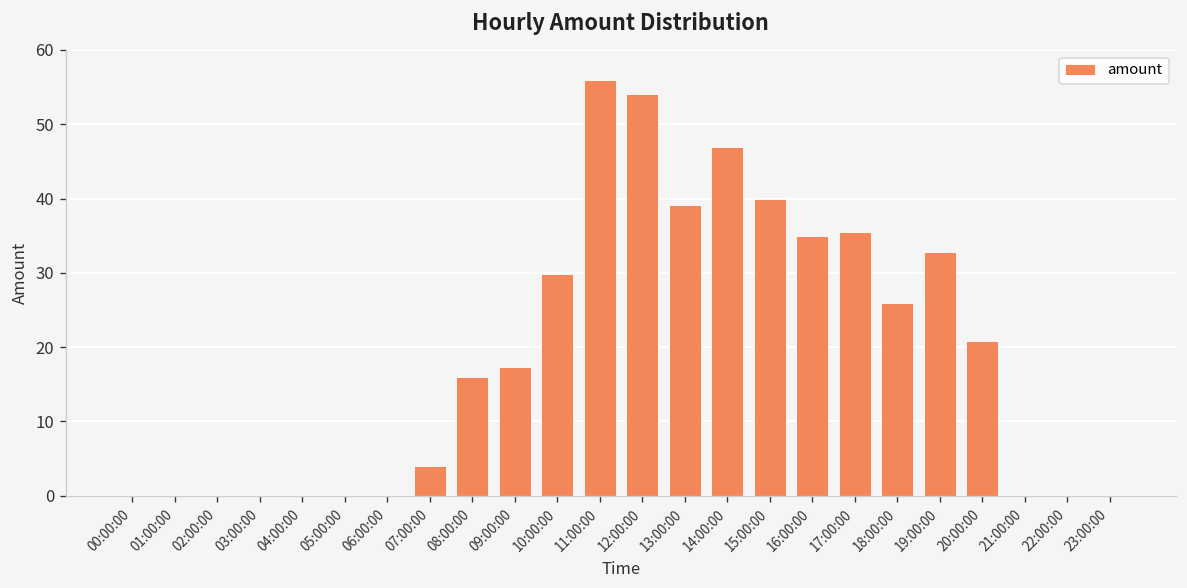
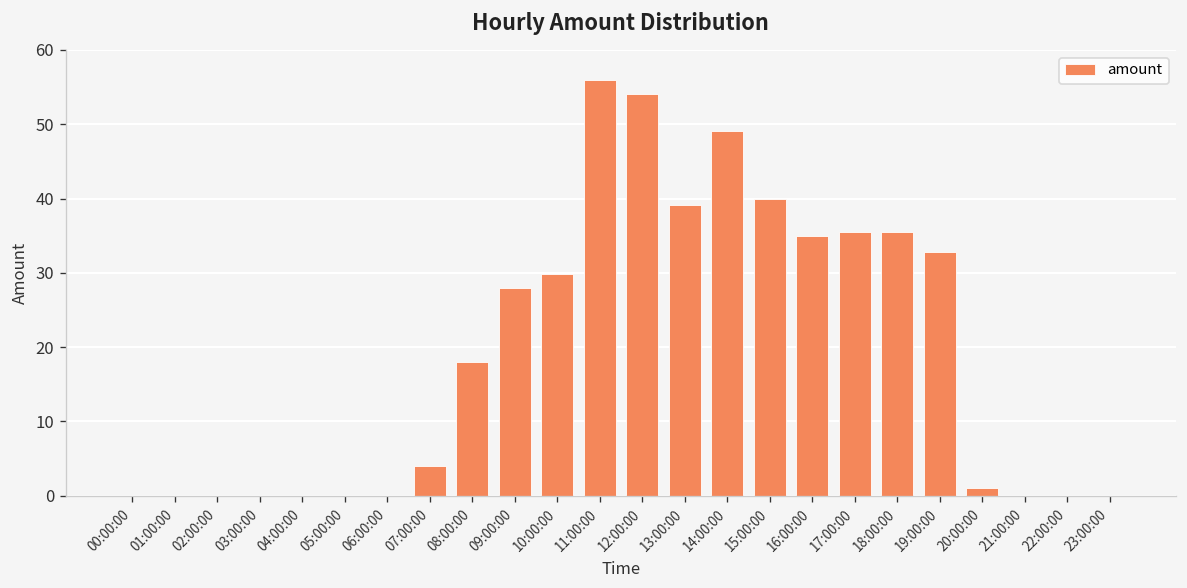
08:00:00: 16 -> 18
09:00:00: 17 -> 28
14:00:00: 47 -> 49
18:00:00: 26 -> 36
20:00:00: 21 -> 1
